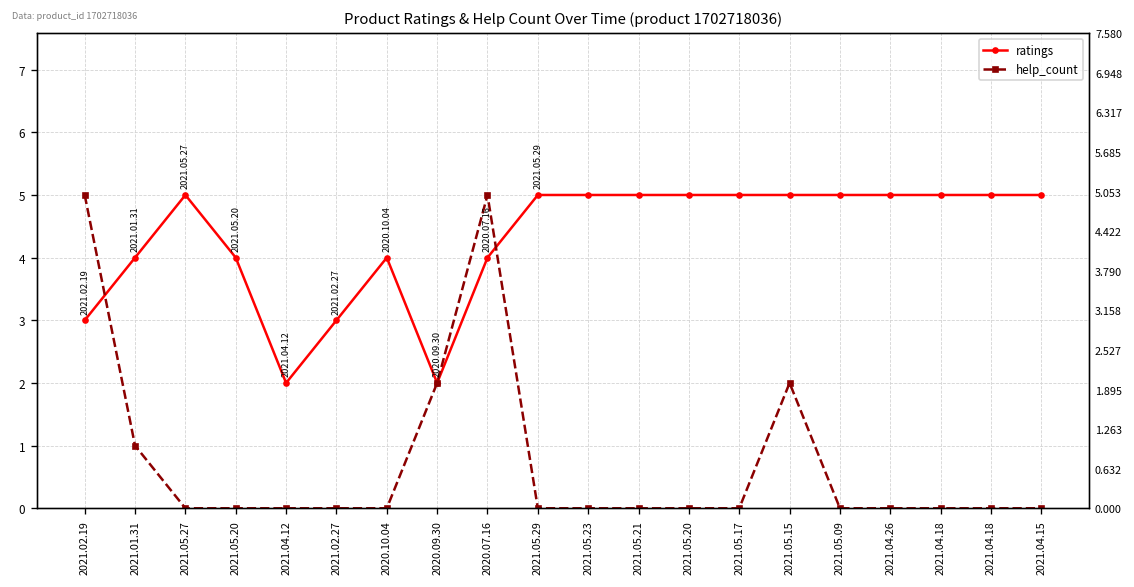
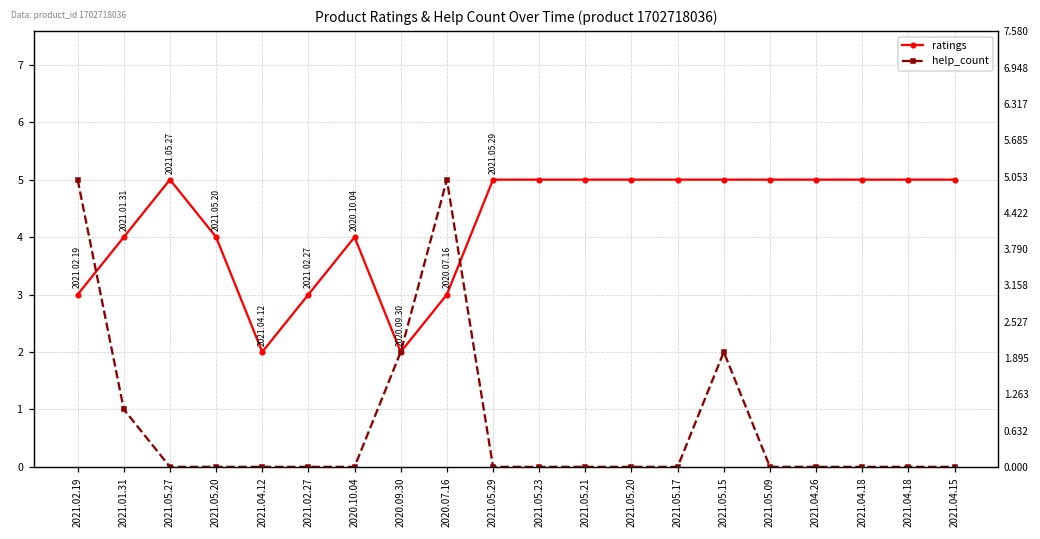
ratings, 2020.07.16: 4 -> 3
